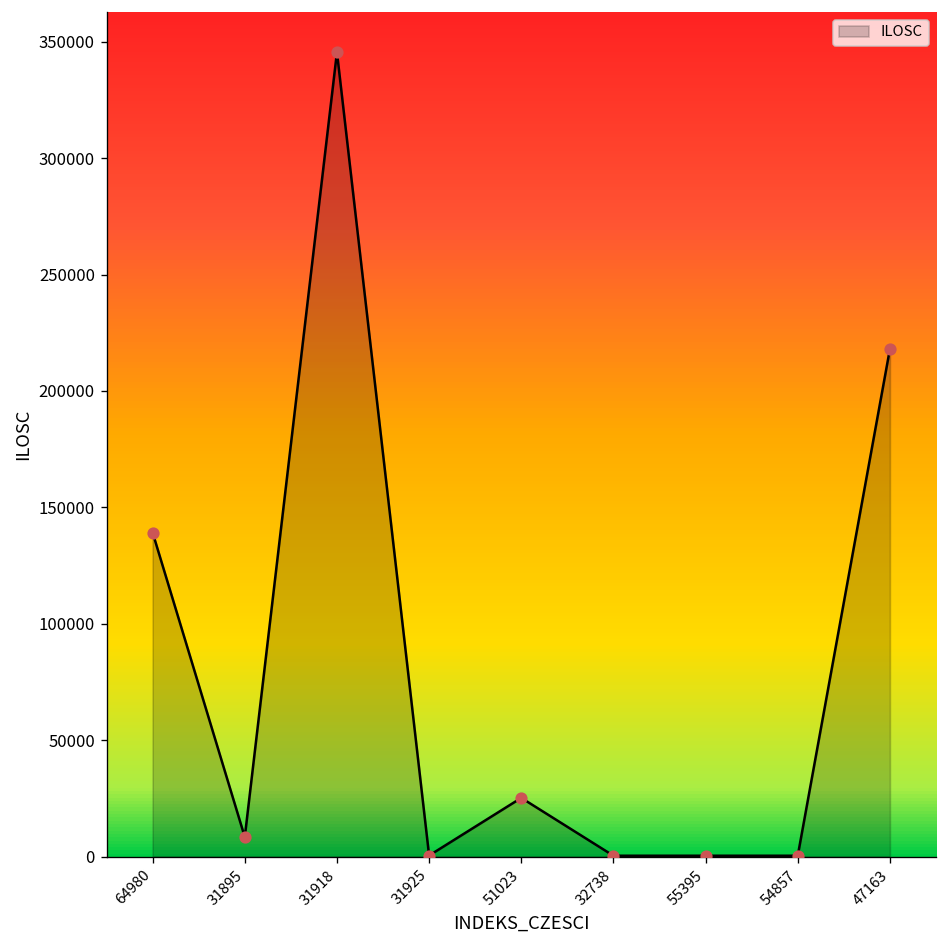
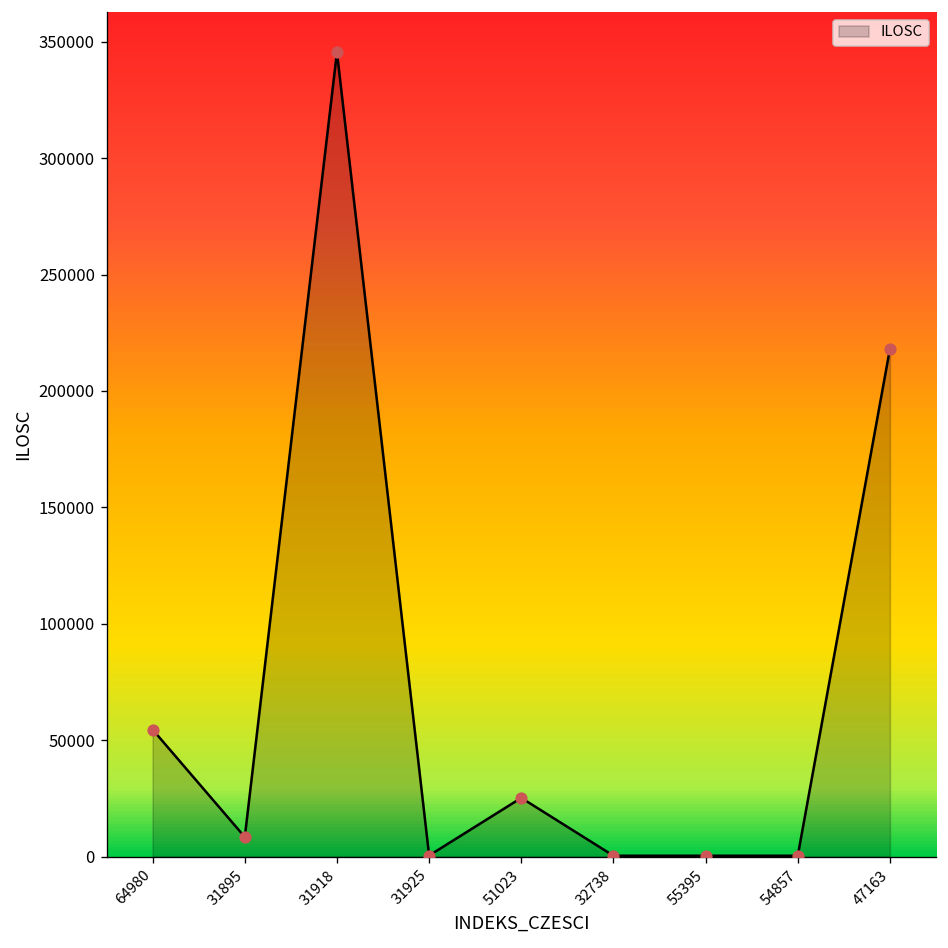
64980: 139000 -> 55000
